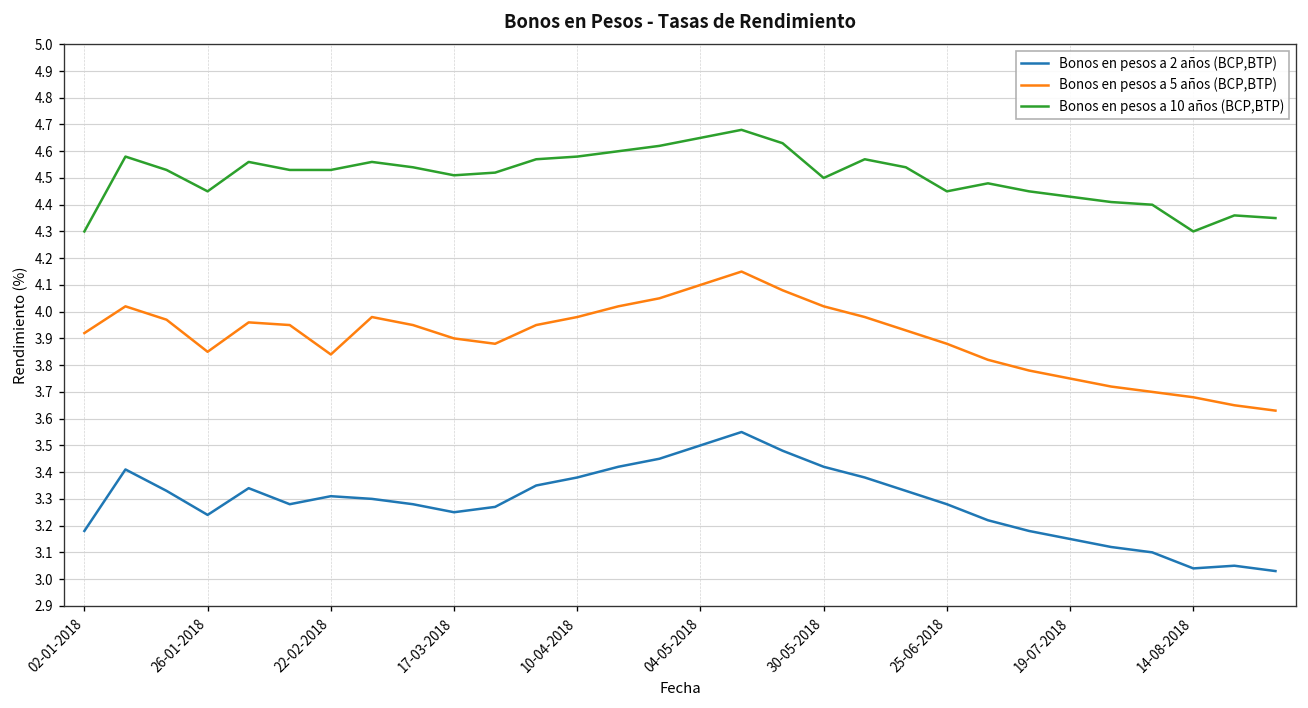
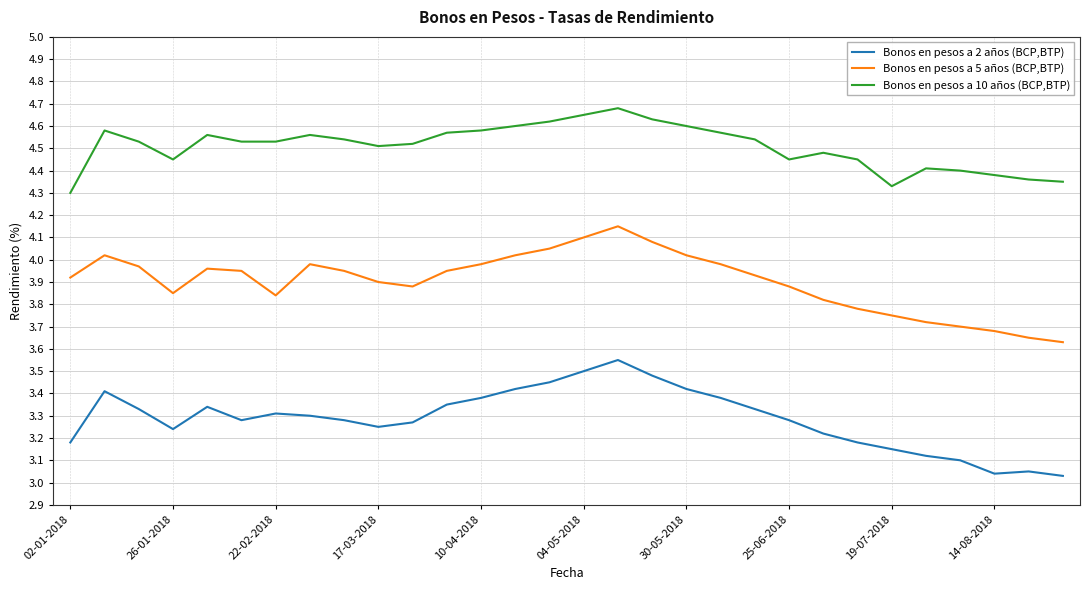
Bonos en pesos a 10 años (BCP,BTP), 30-05-2018: 4.5 -> 4.6
Bonos en pesos a 10 años (BCP,BTP), 19-07-2018: 4.43 -> 4.33
Bonos en pesos a 10 años (BCP,BTP), 14-08-2018: 4.30 -> 4.38
